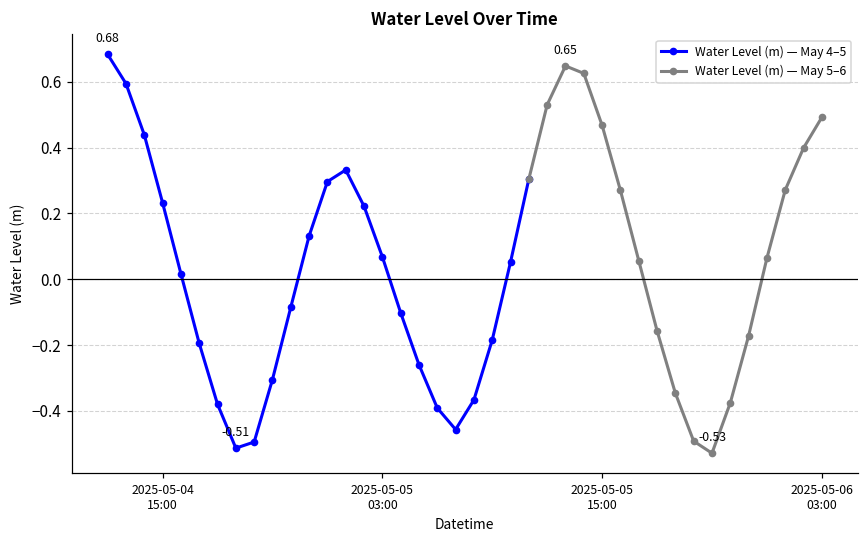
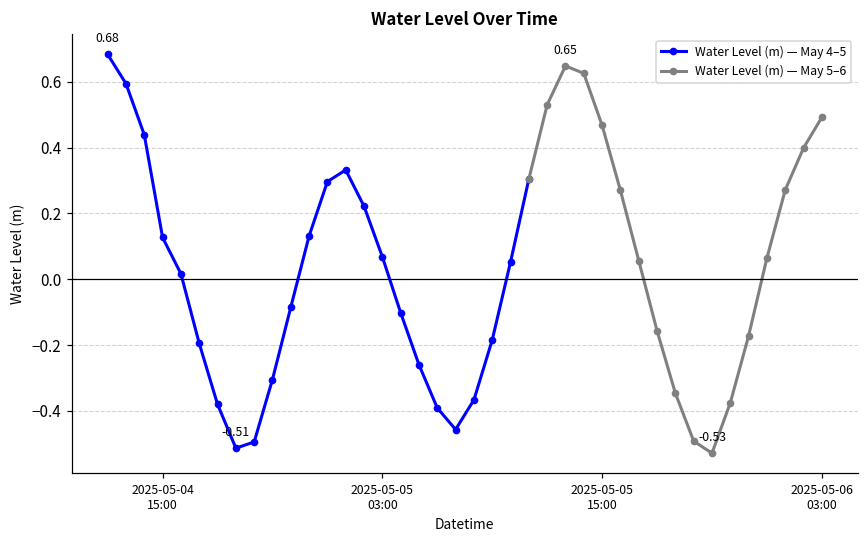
Water Level (m) — May 4–5, 2025-05-04 15:00: 0.23 -> 0.13
